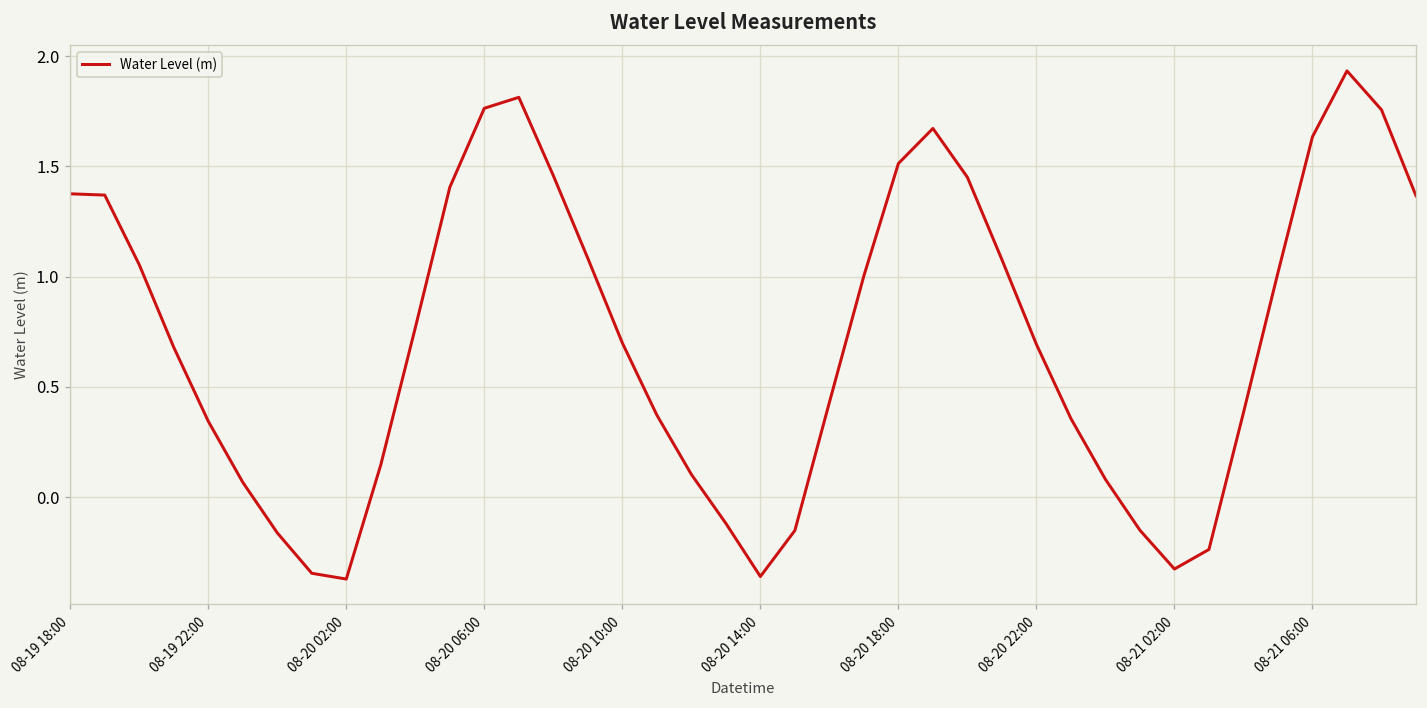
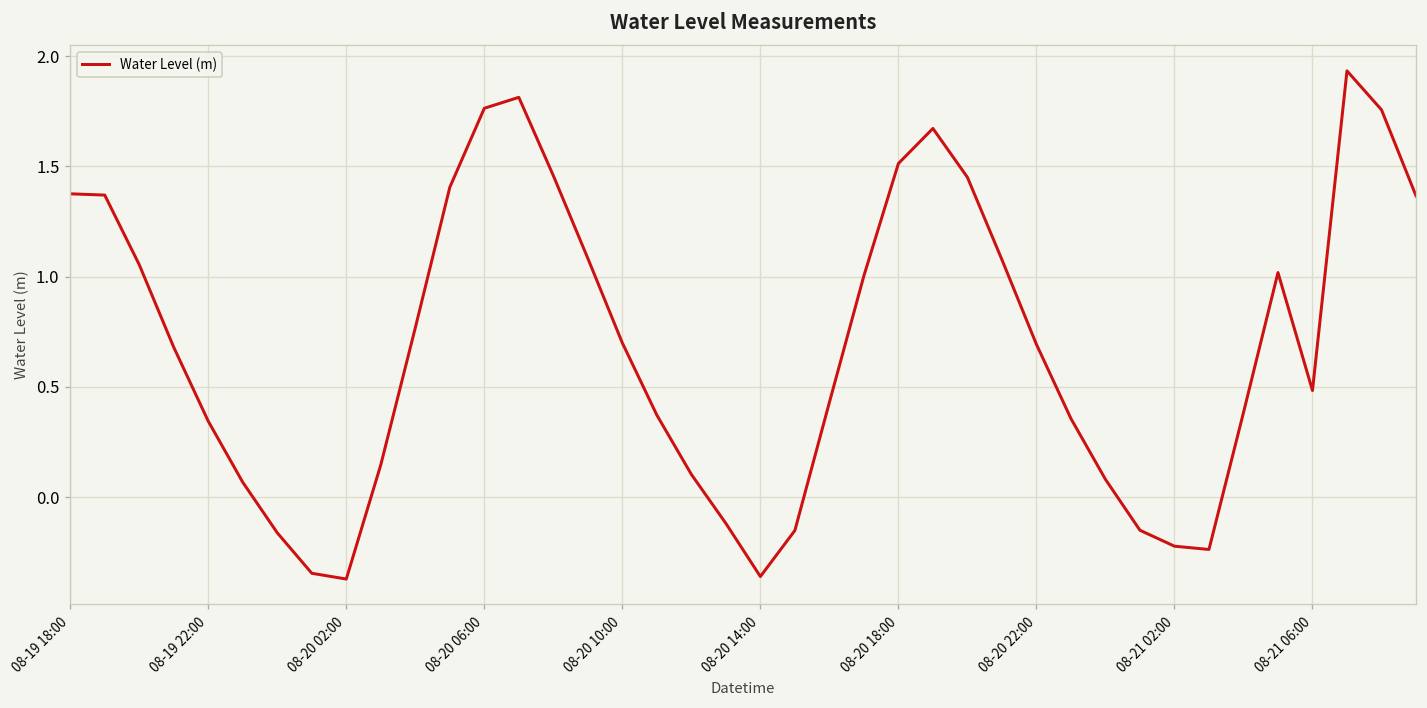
08-21 02:00: -0.33 -> -0.22
08-21 06:00: 1.63 -> 0.48
